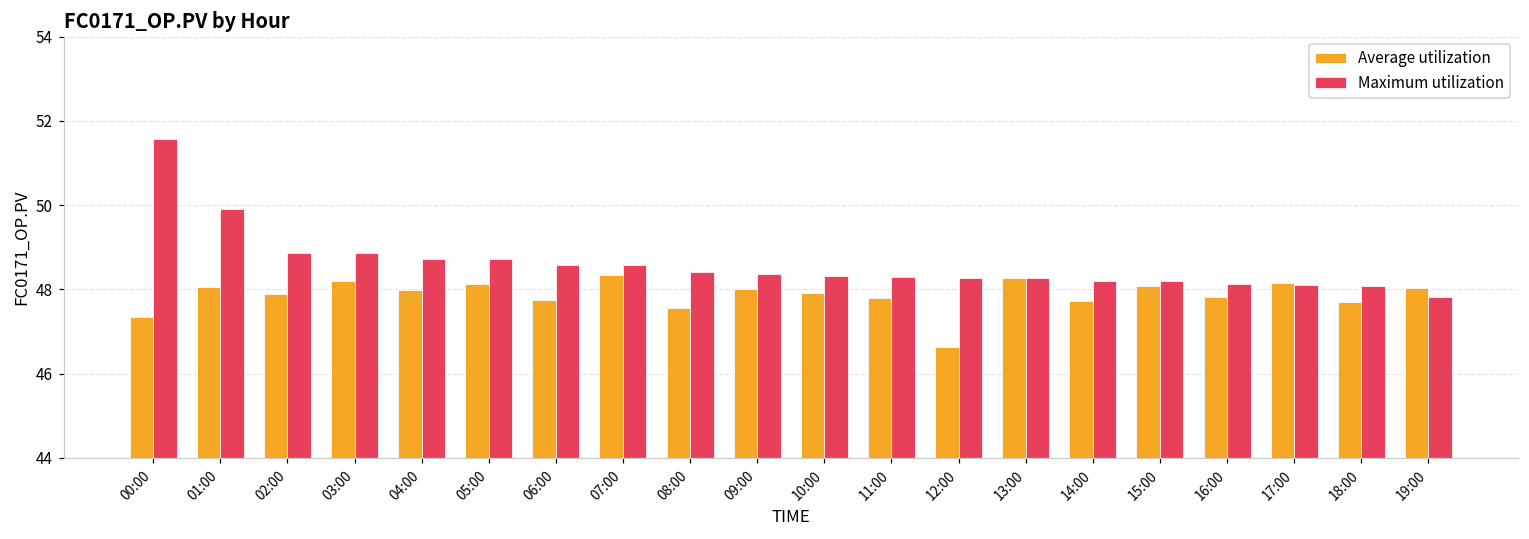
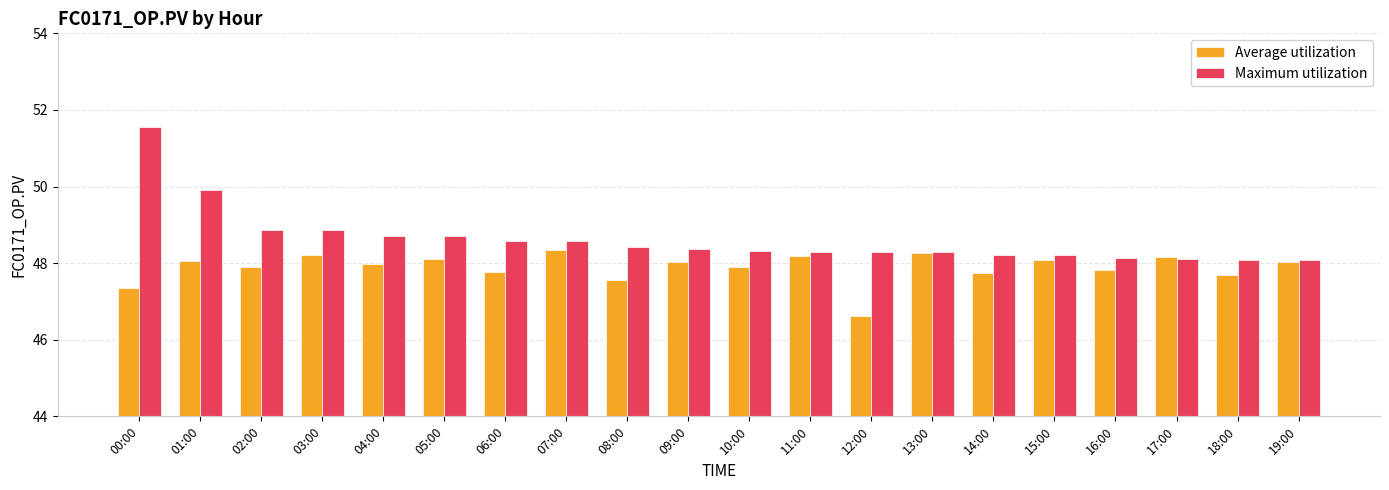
Average utilization, 11:00: 47.8 -> 48.2
Maximum utilization, 19:00: 47.8 -> 48.1
